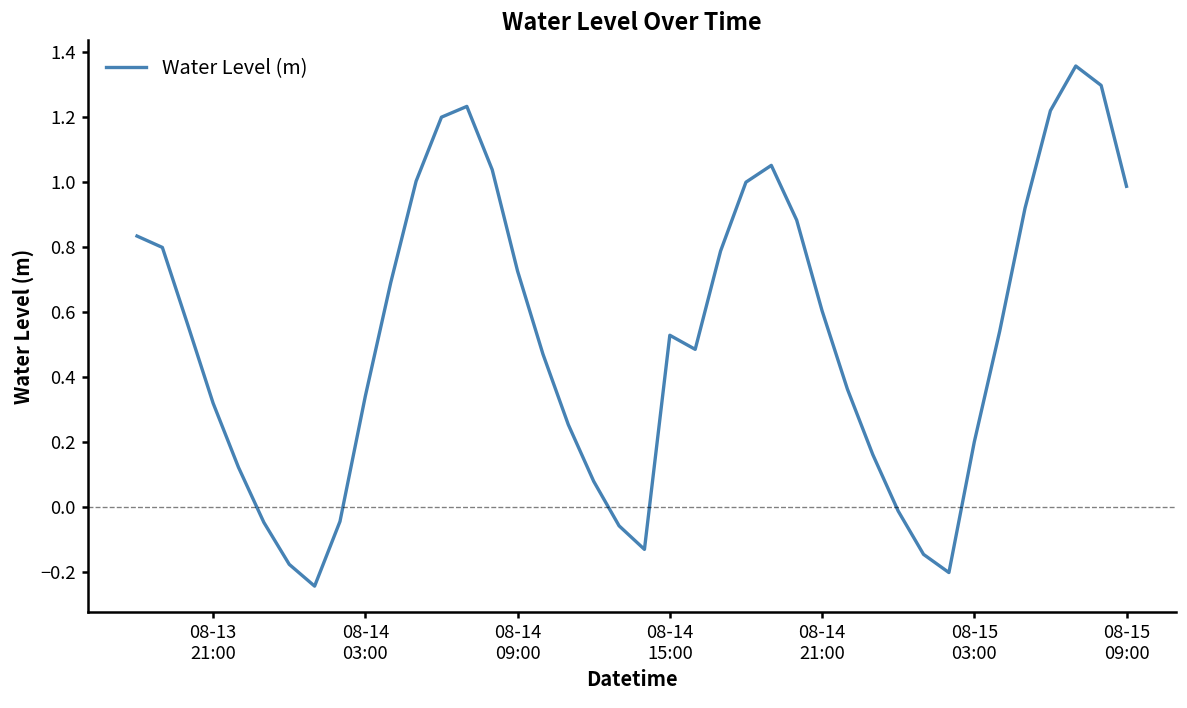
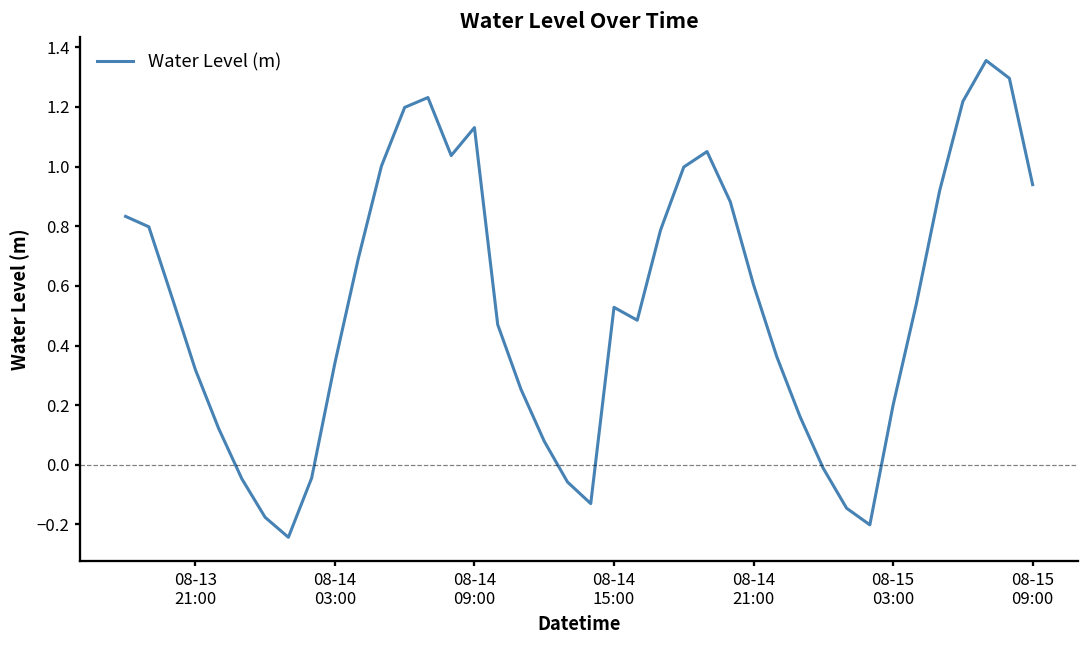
08-14 09:00: 0.73 -> 1.13
08-15 09:00: 0.99 -> 0.94
